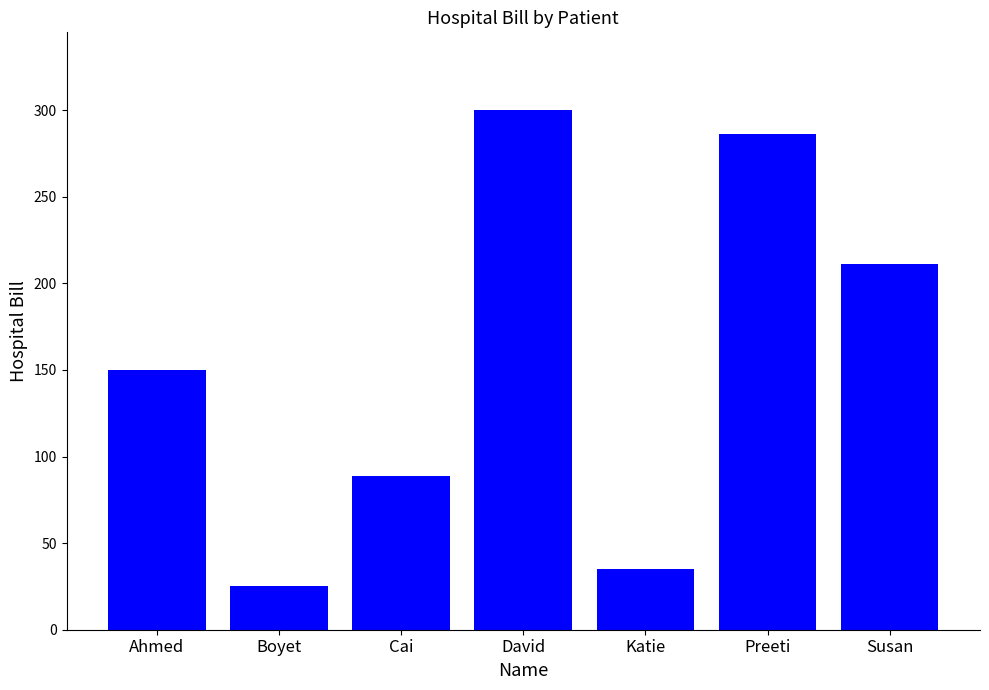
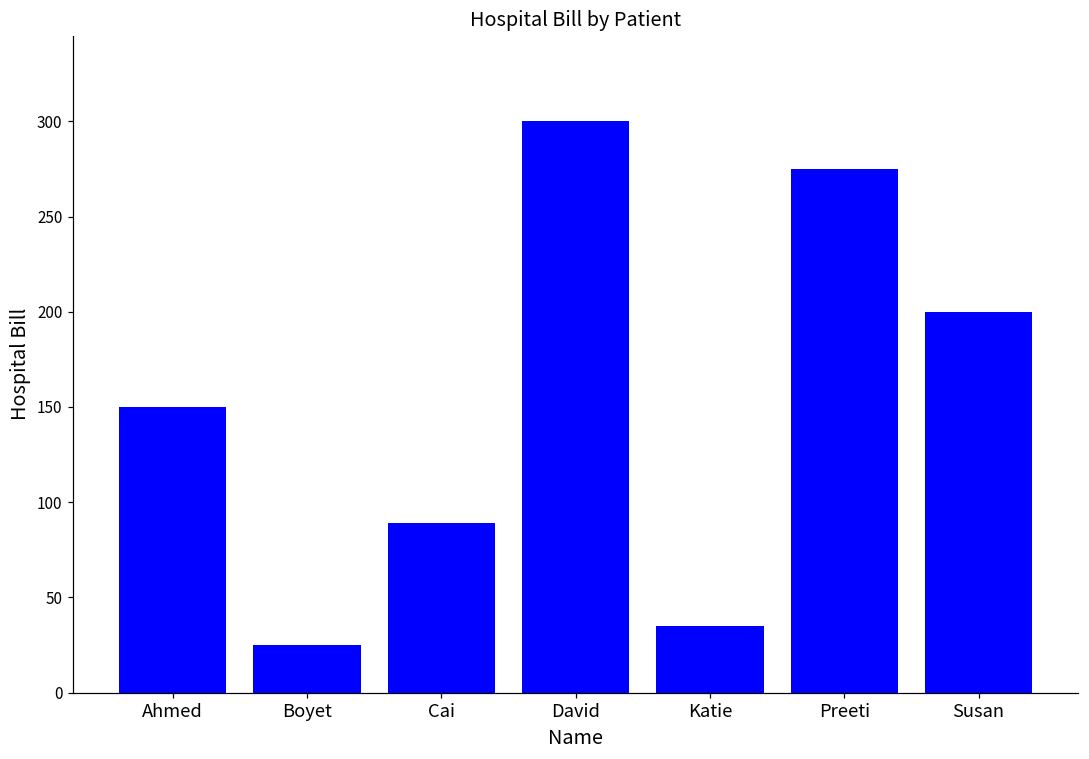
Preeti: 286 -> 275
Susan: 211 -> 200
